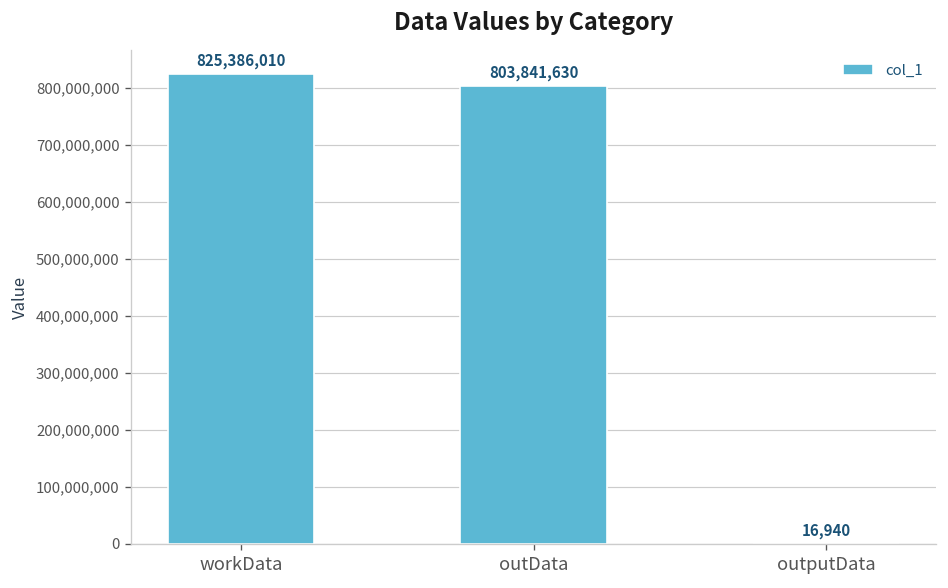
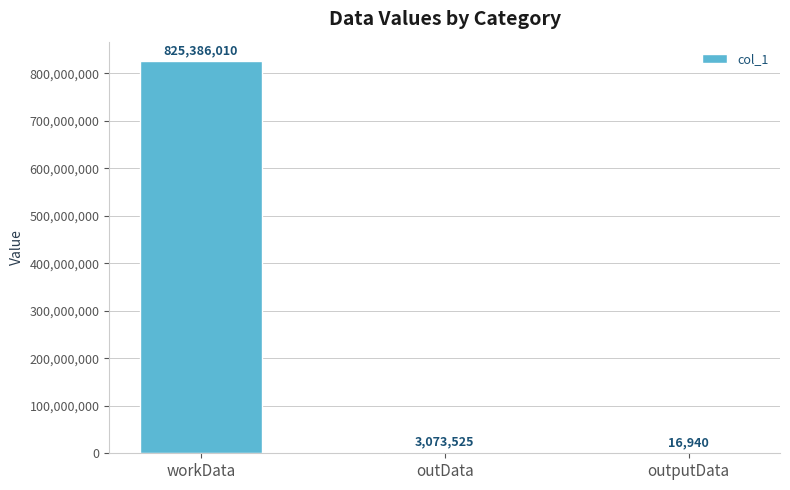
outData: 803,841,630 -> 3,073,525
